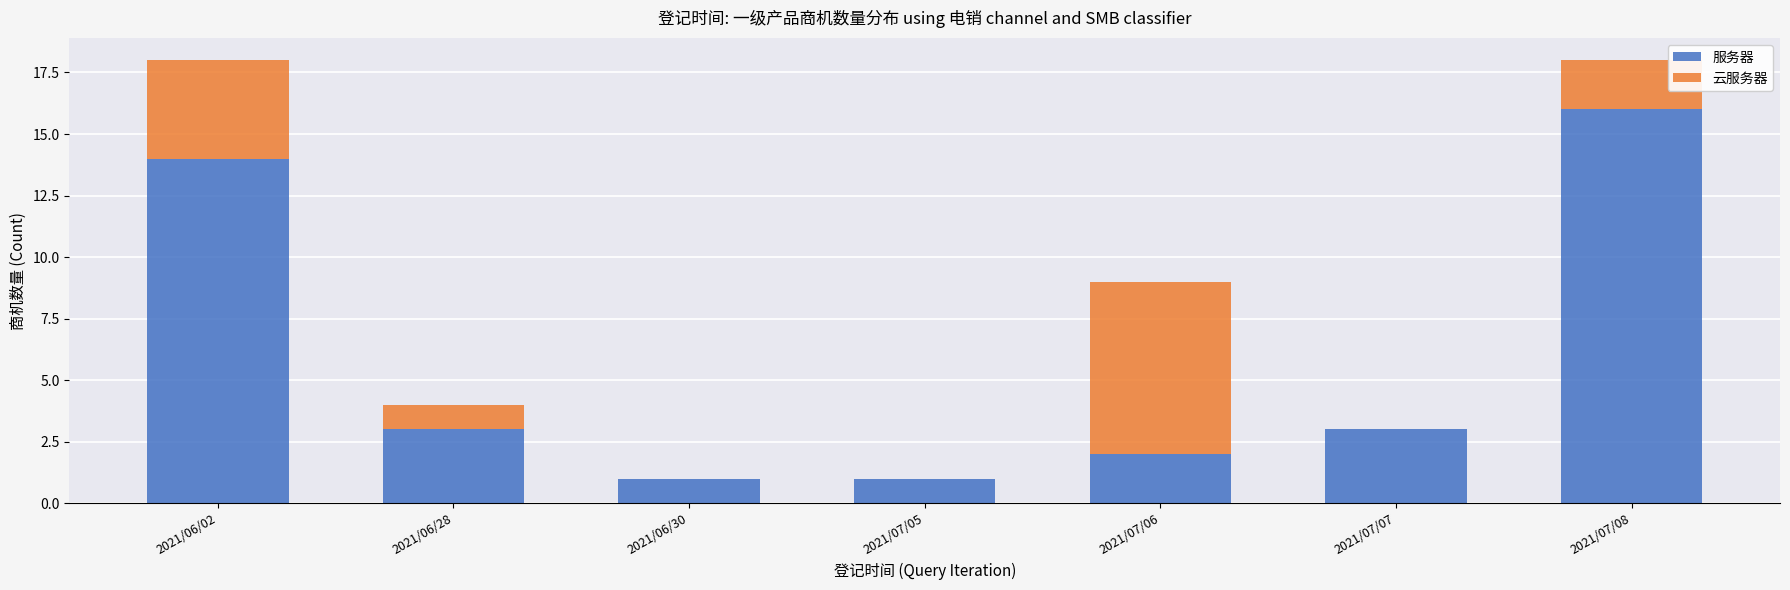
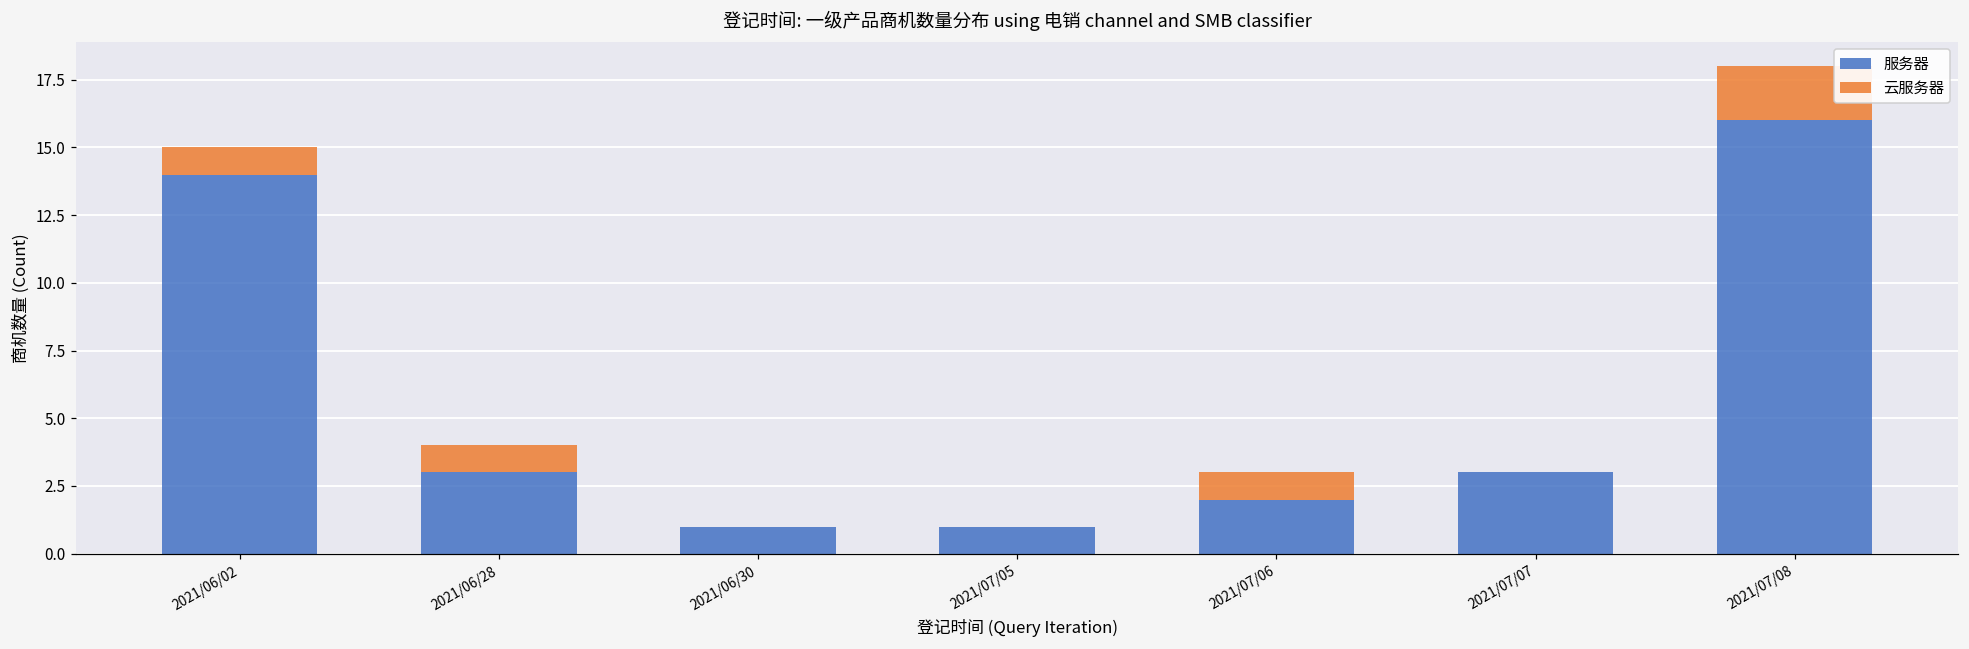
云服务器, 2021/06/02: 4 -> 1
云服务器, 2021/07/06: 7 -> 1
